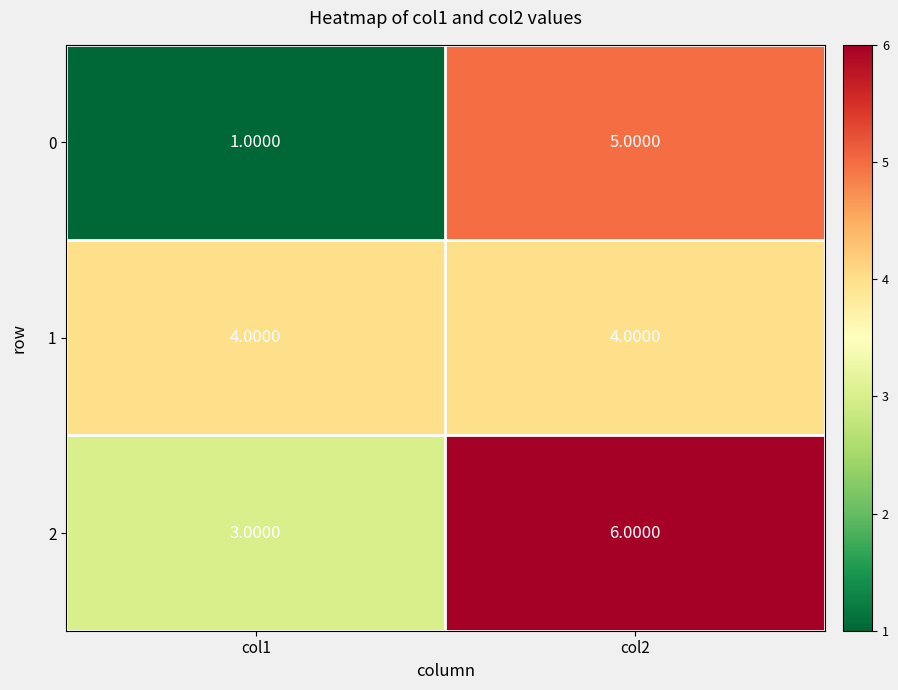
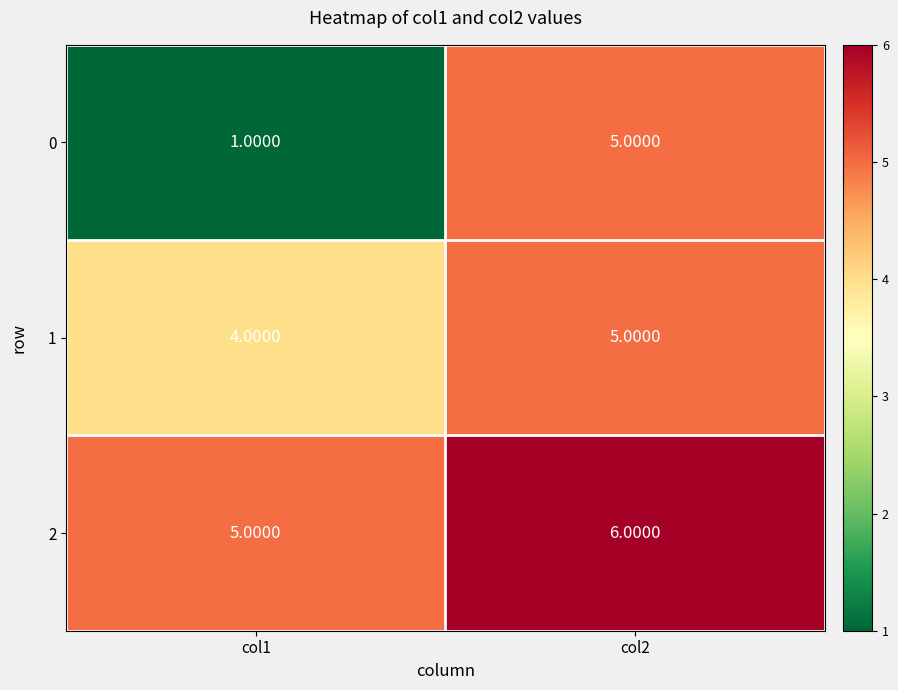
1, col2: 4.0000 -> 5.0000
2, col1: 3.0000 -> 5.0000
